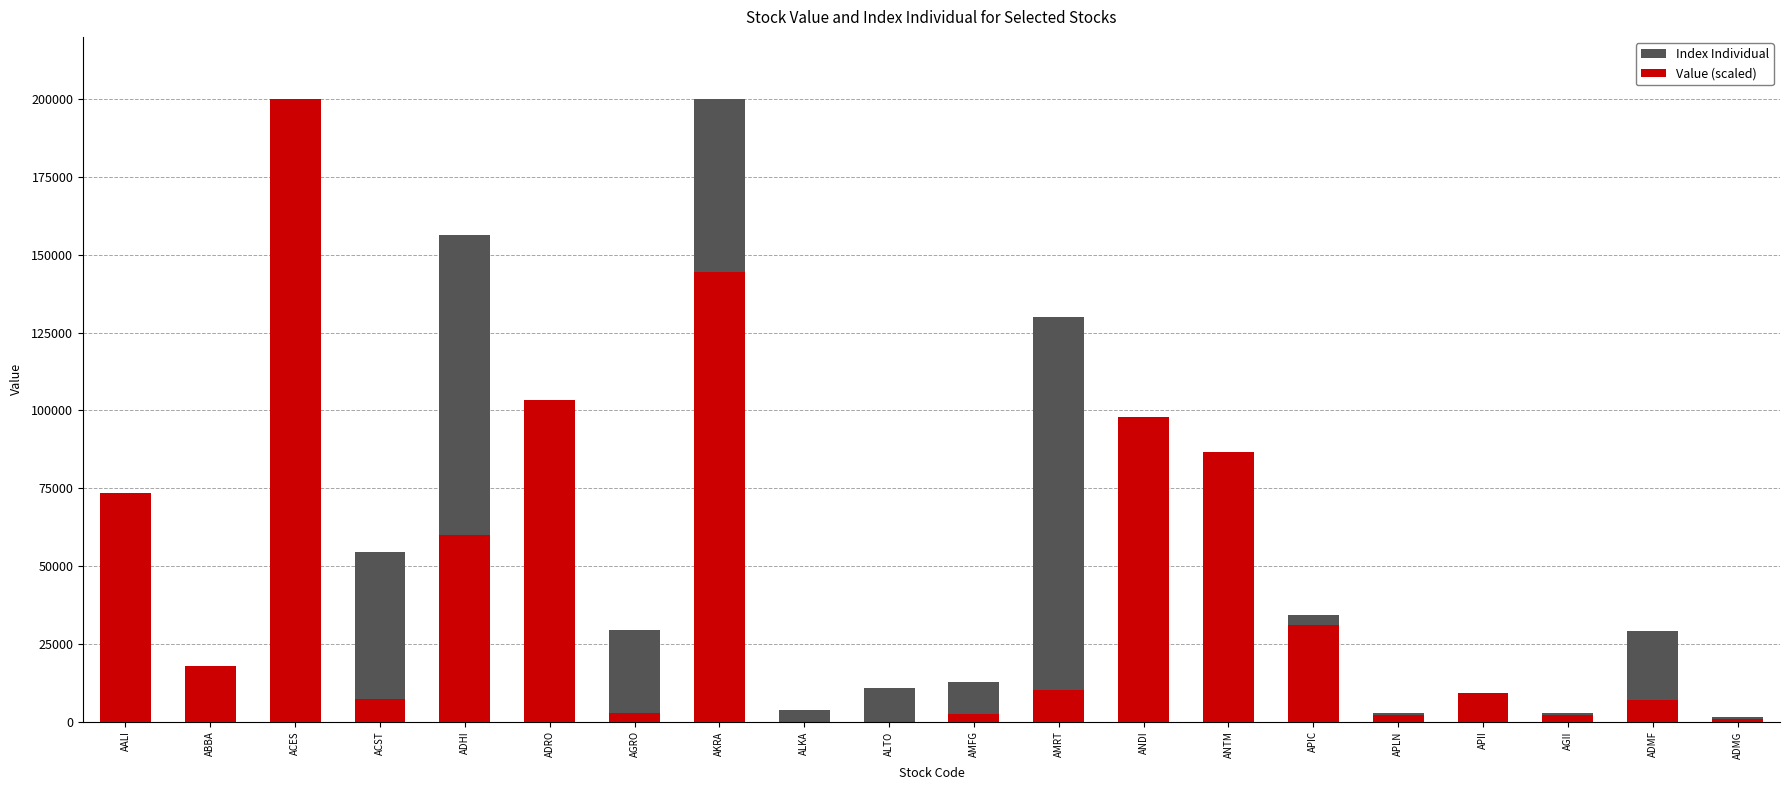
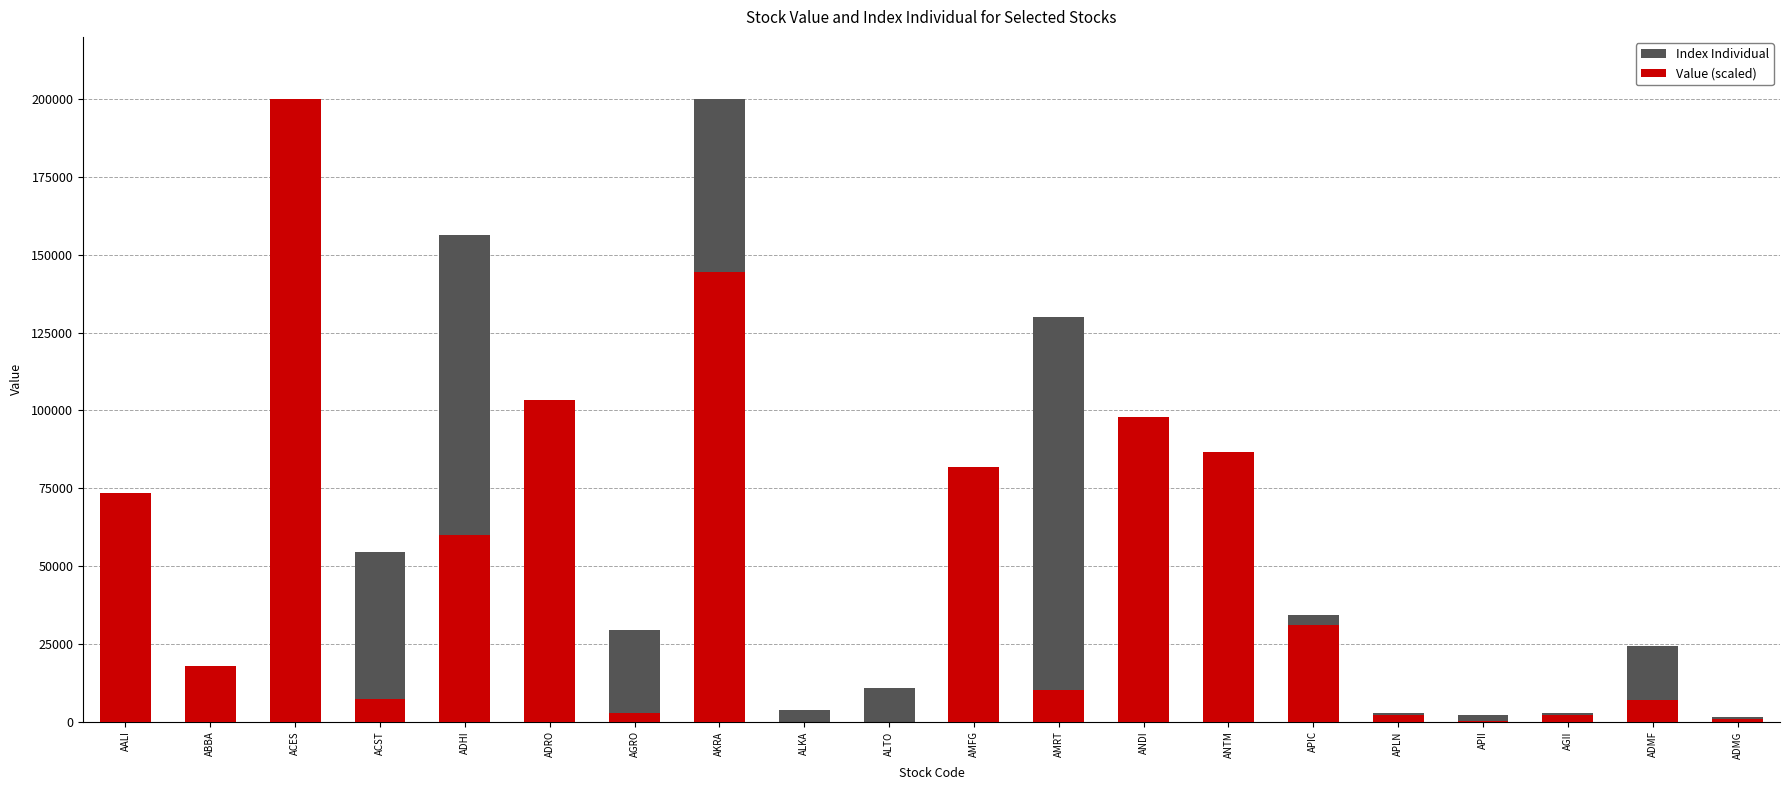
Value (scaled), AMFG: 2000 -> 82000
Index Individual, APII: 5000 -> 2000
Value (scaled), APII: 9000 -> 0
Index Individual, ADMF: 29000 -> 24000
